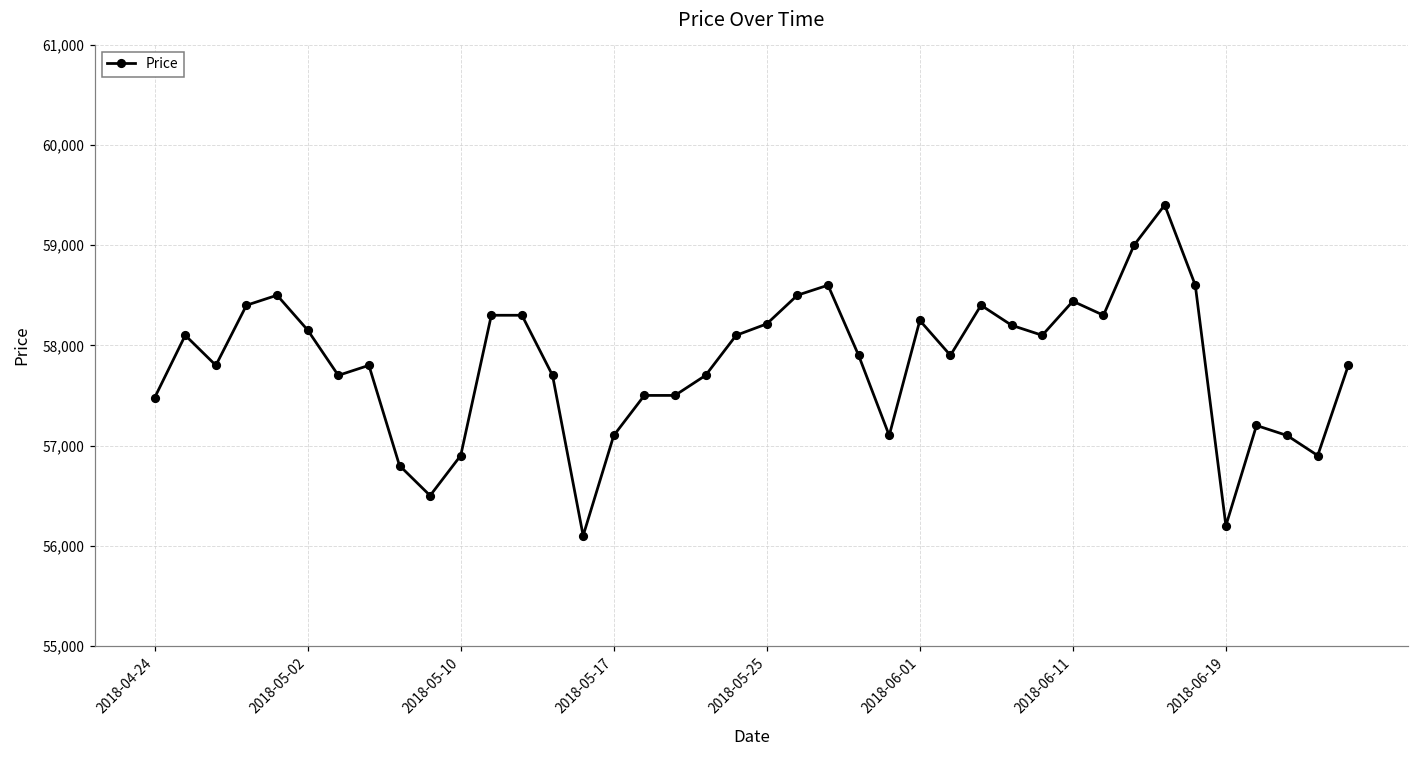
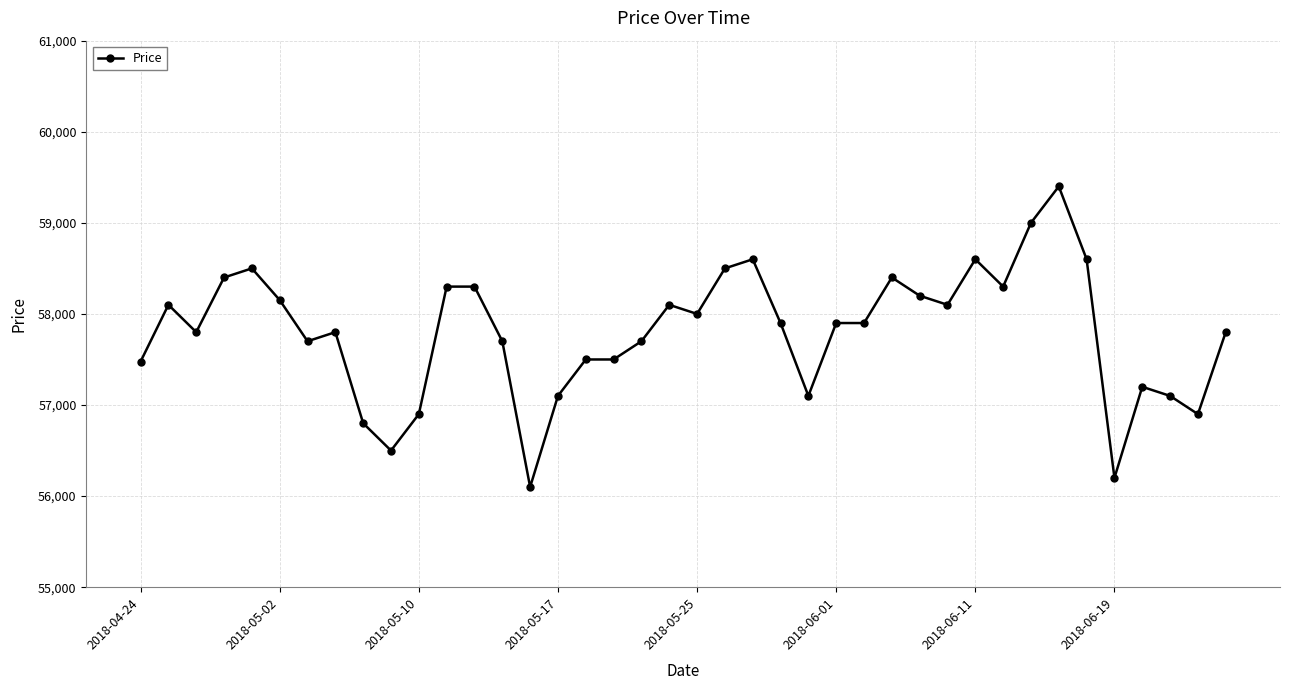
2018-05-25: 58,200 -> 58,000
2018-06-01: 58,200 -> 57,900
2018-06-11: 58,400 -> 58,600
